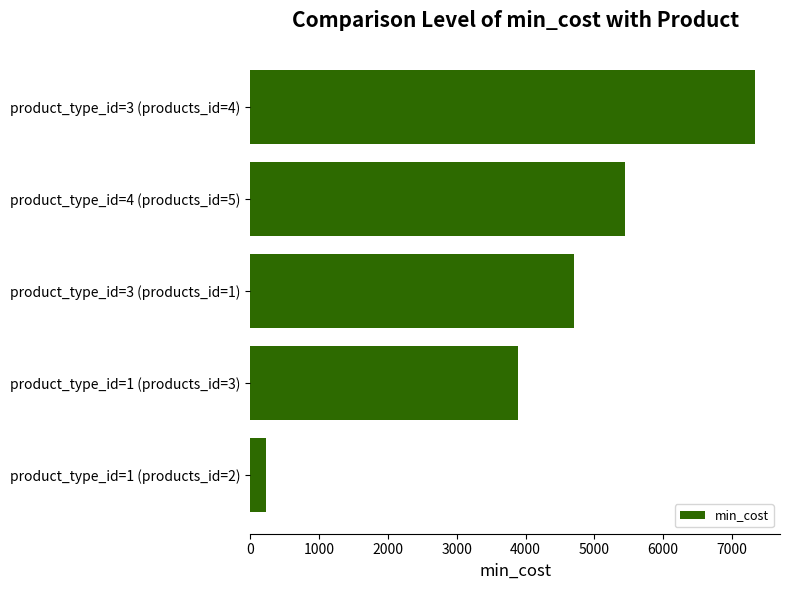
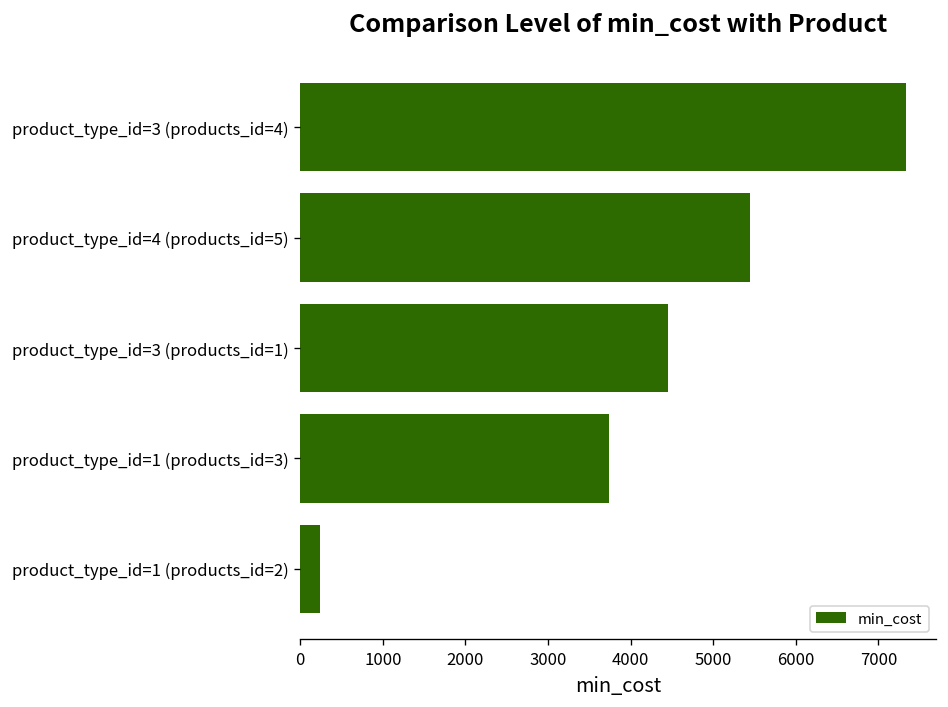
product_type_id=3 (products_id=1): 4700 -> 4500
product_type_id=1 (products_id=3): 3900 -> 3700
